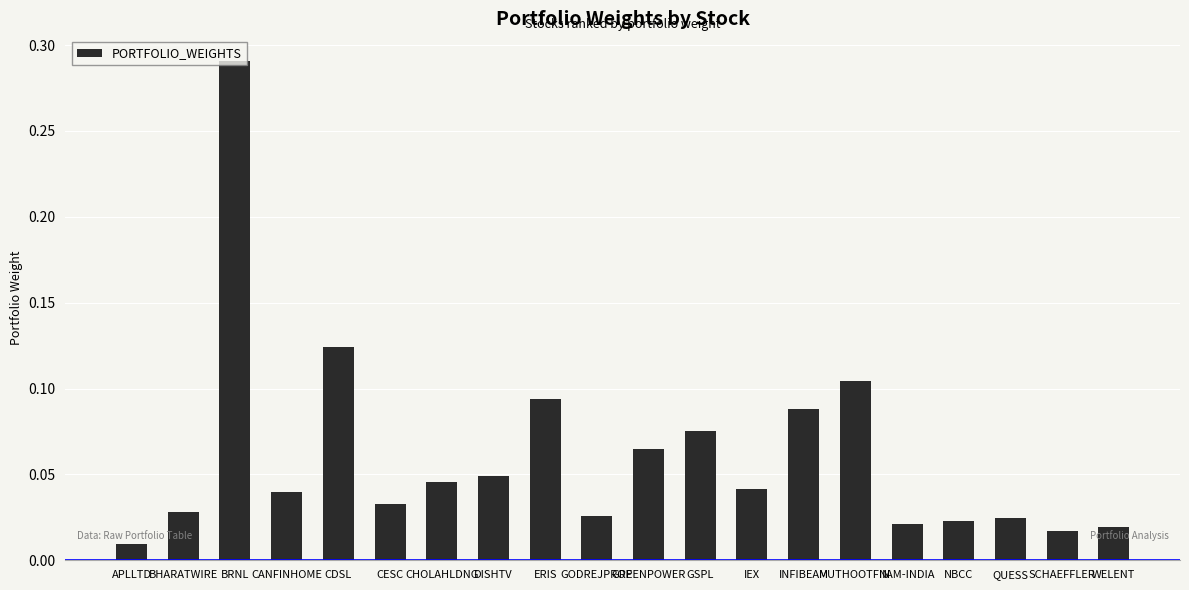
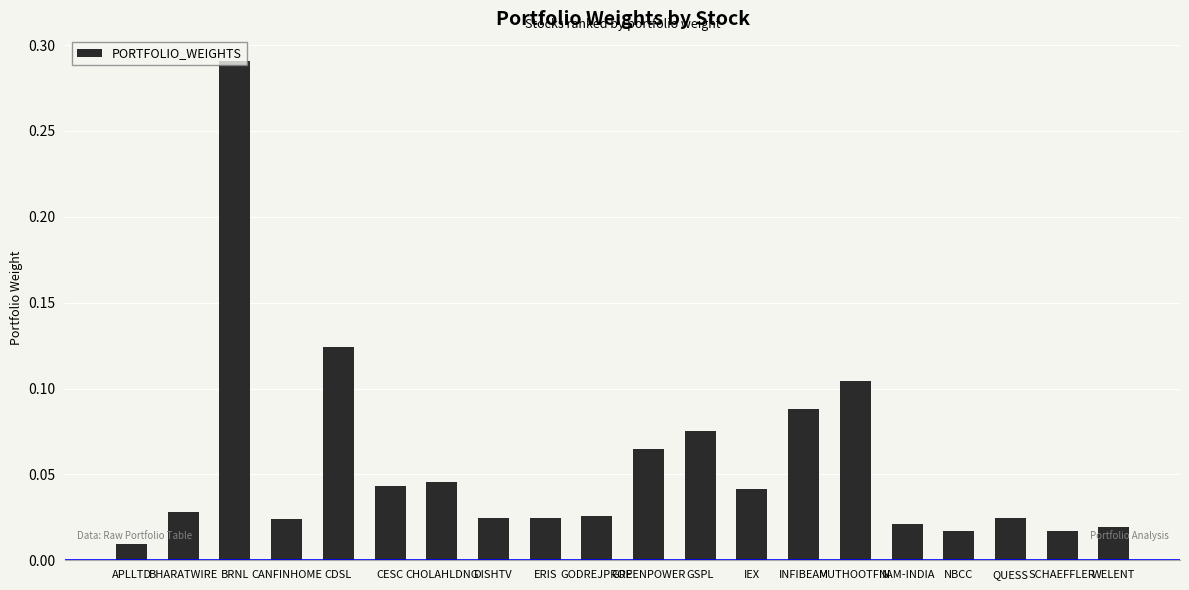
CANFINHOME: 0.039 -> 0.024
CESC: 0.033 -> 0.043
DISHTV: 0.049 -> 0.025
ERIS: 0.094 -> 0.025
NBCC: 0.023 -> 0.017
